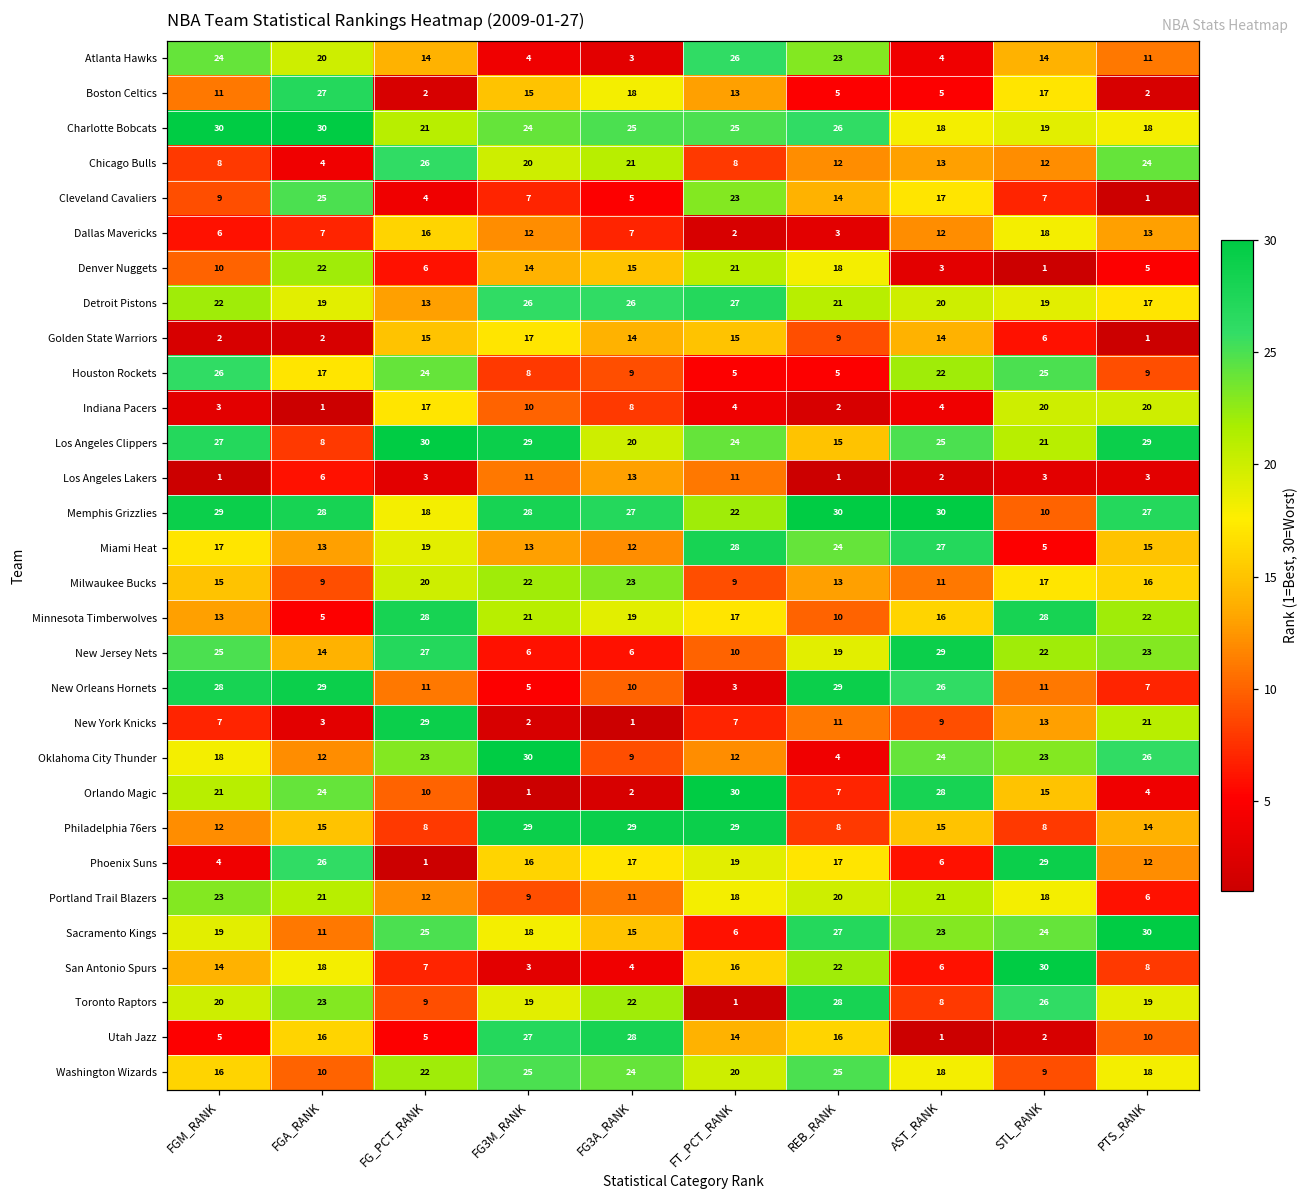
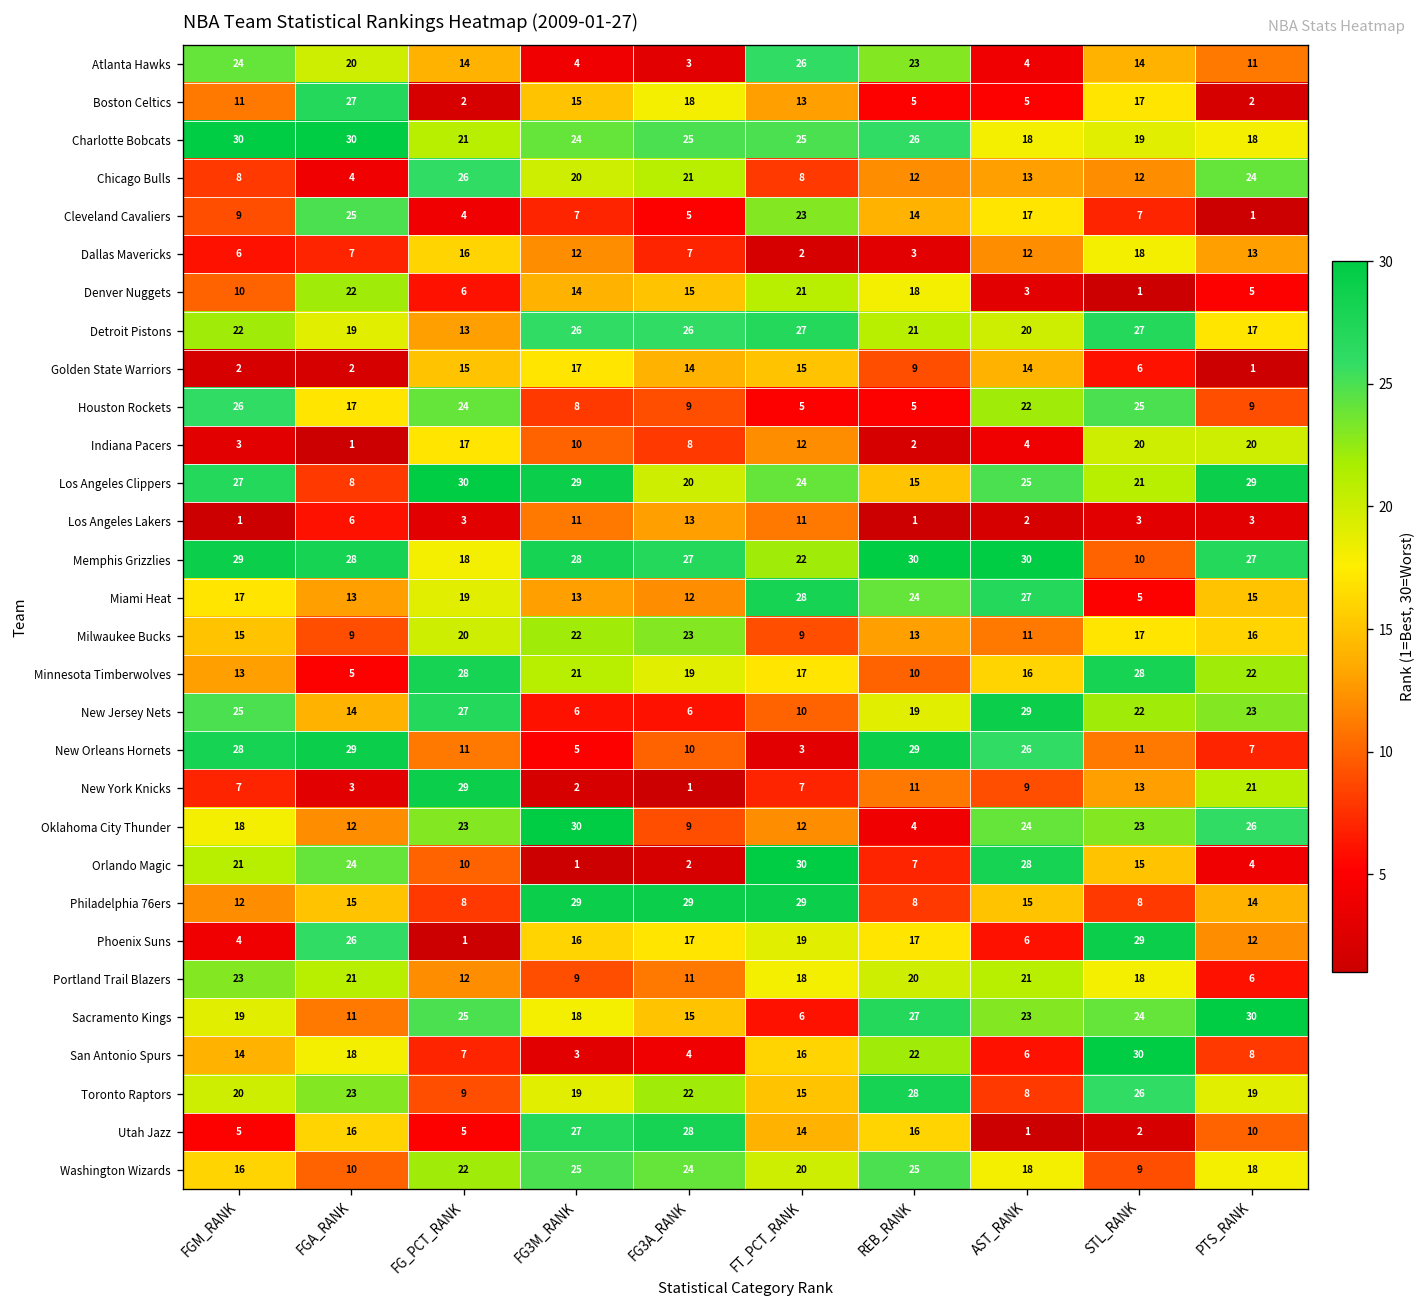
Detroit Pistons, STL_RANK: 19 -> 27
Indiana Pacers, FT_PCT_RANK: 4 -> 12
Toronto Raptors, FT_PCT_RANK: 1 -> 15
